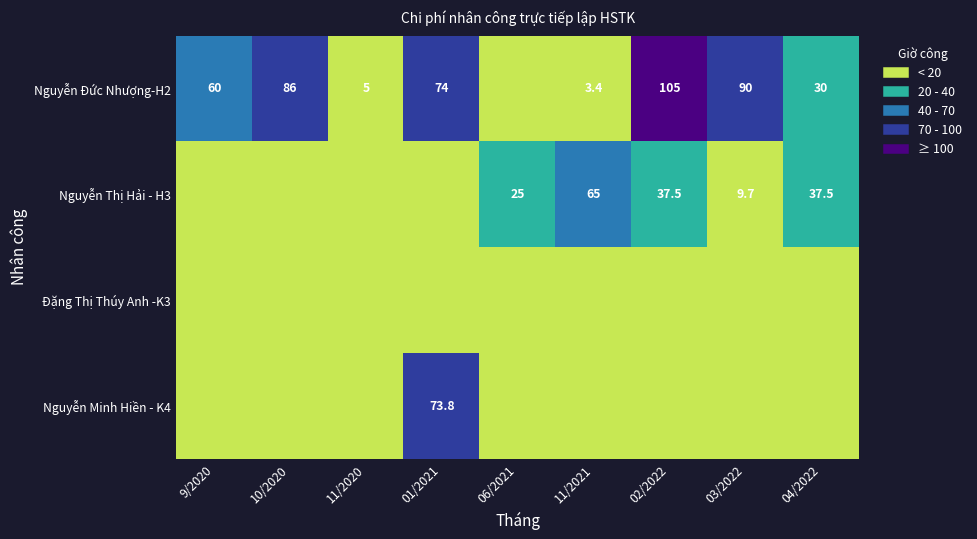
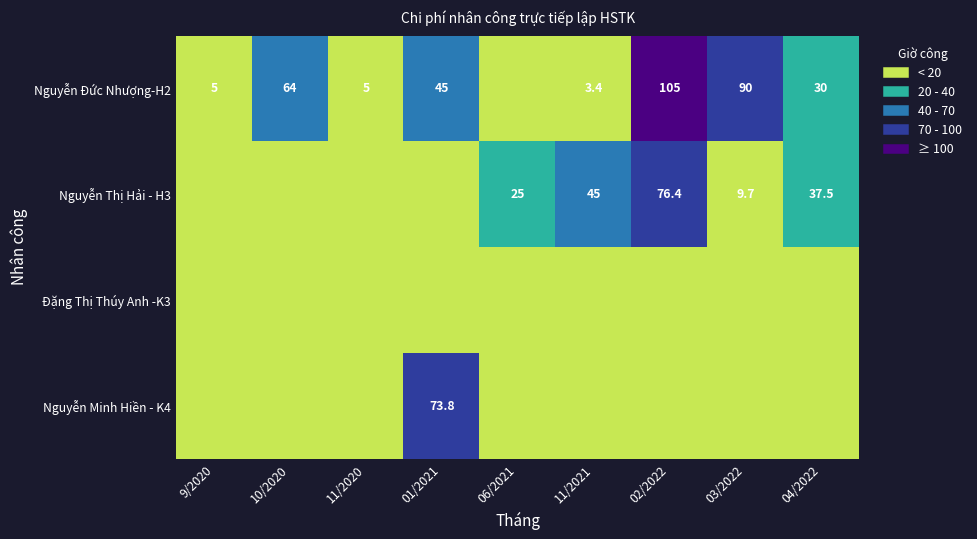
Nguyễn Đức Nhượng-H2, 9/2020: 60 -> 5
Nguyễn Đức Nhượng-H2, 10/2020: 86 -> 64
Nguyễn Đức Nhượng-H2, 01/2021: 74 -> 45
Nguyễn Thị Hải - H3, 11/2021: 65 -> 45
Nguyễn Thị Hải - H3, 02/2022: 37.5 -> 76.4
